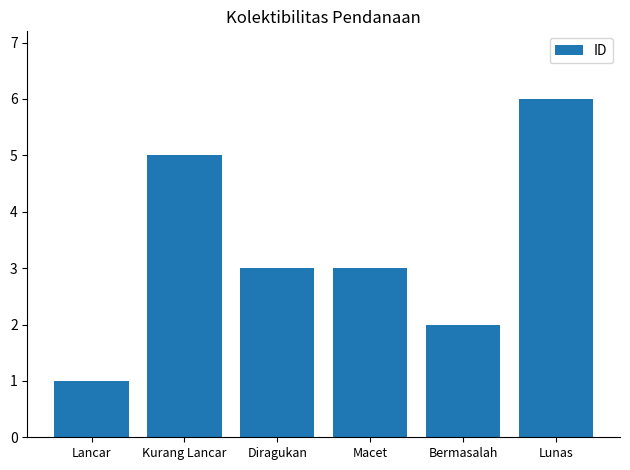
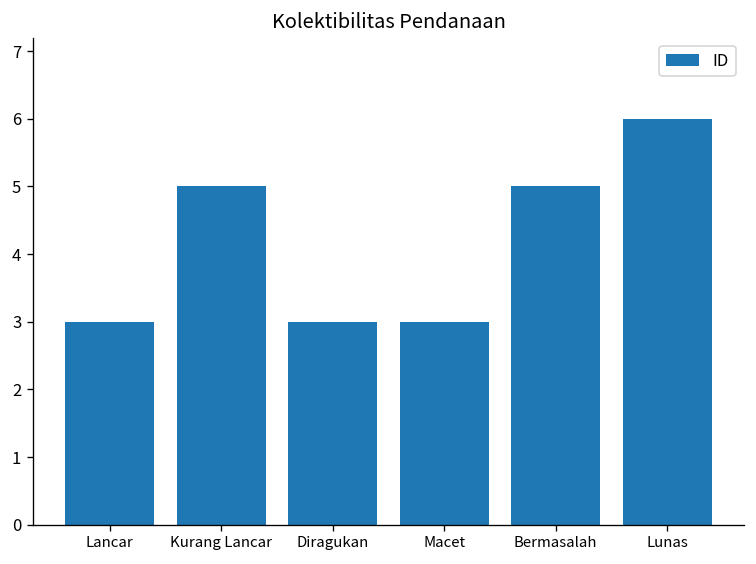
Lancar: 1 -> 3
Bermasalah: 2 -> 5
